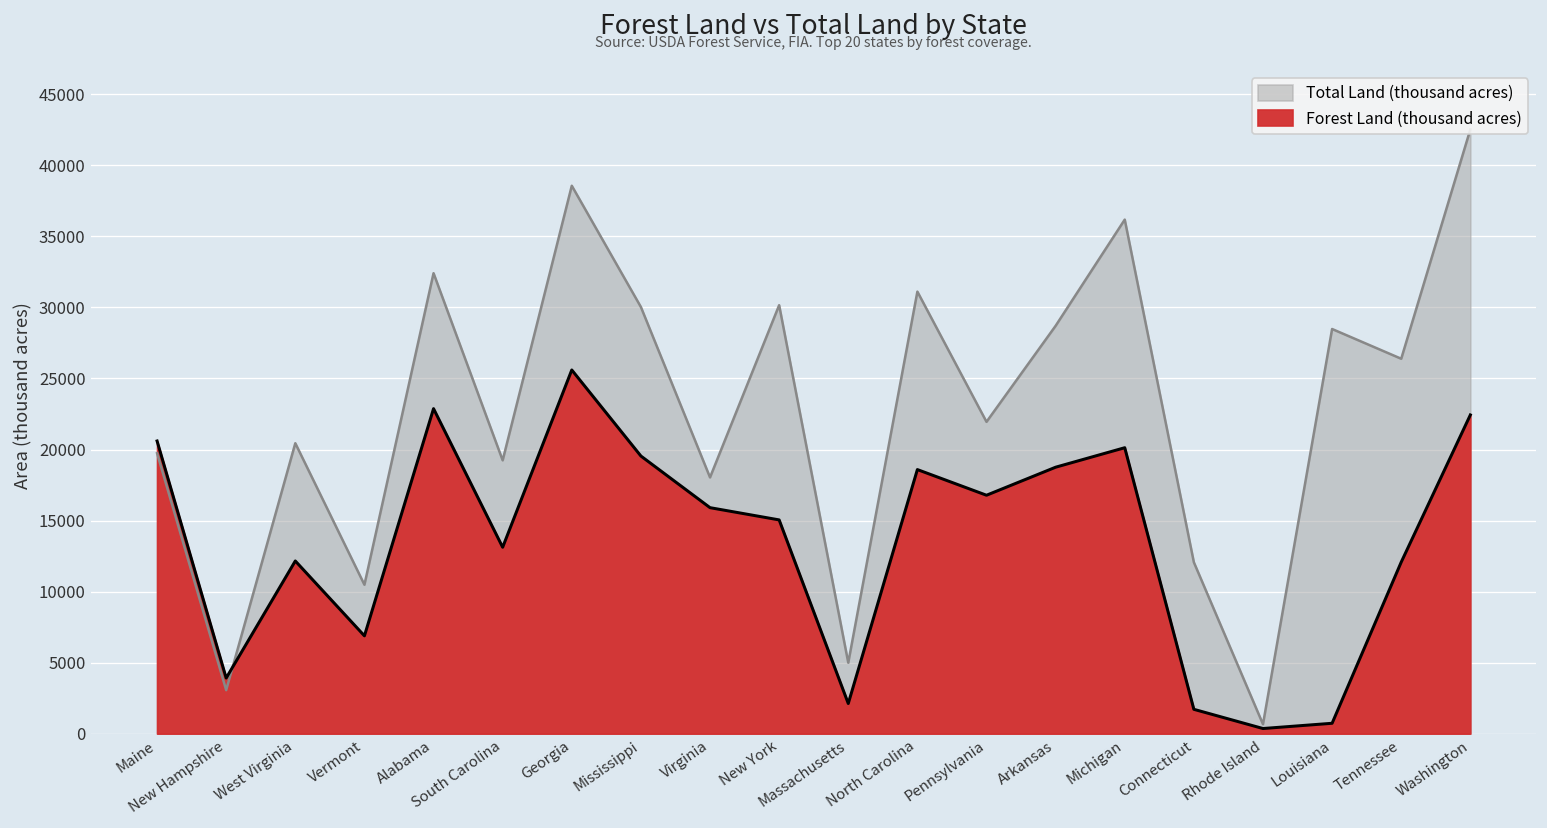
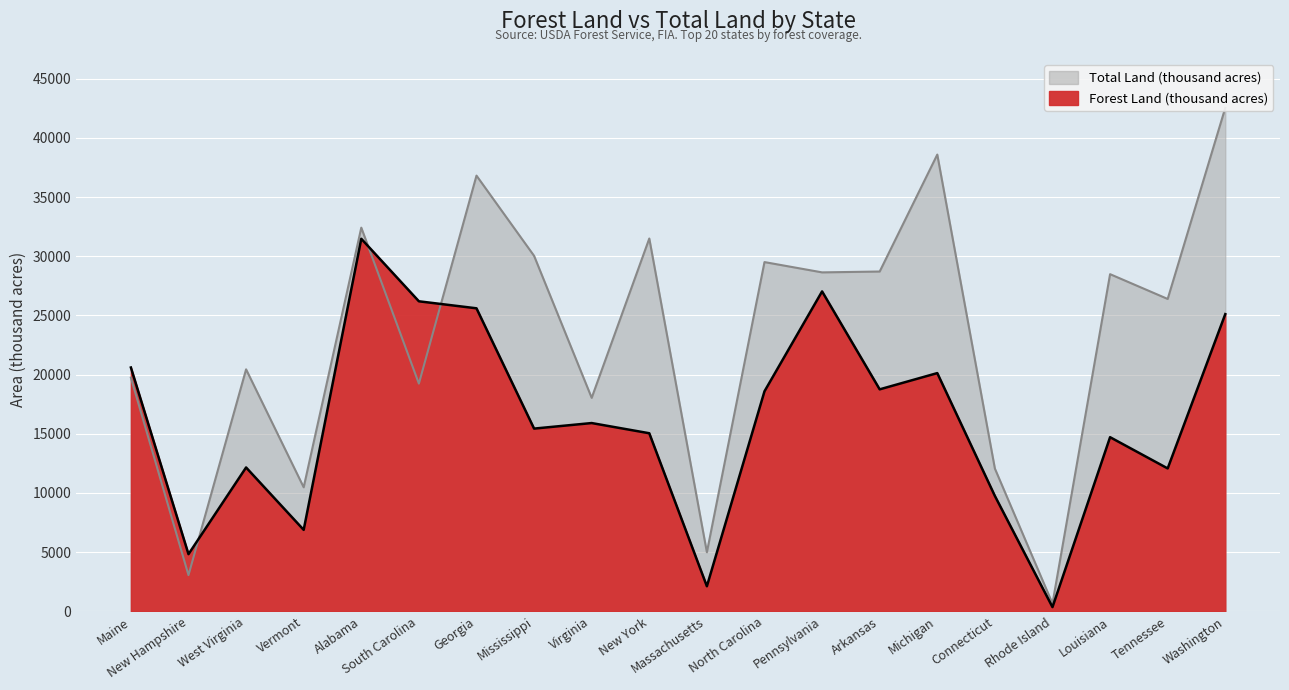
Forest Land (thousand acres), New Hampshire: 3900 -> 4800
Forest Land (thousand acres), Alabama: 22900 -> 31500
Forest Land (thousand acres), South Carolina: 13100 -> 26200
Total Land (thousand acres), Georgia: 38600 -> 36800
Forest Land (thousand acres), Mississippi: 19500 -> 15400
Total Land (thousand acres), New York: 30200 -> 31500
Total Land (thousand acres), North Carolina: 31100 -> 29500
Total Land (thousand acres), Pennsylvania: 21900 -> 28600
Forest Land (thousand acres), Pennsylvania: 16800 -> 27000
Total Land (thousand acres), Michigan: 36200 -> 38600
Forest Land (thousand acres), Connecticut: 1700 -> 9700
Forest Land (thousand acres), Louisiana: 700 -> 14700
Forest Land (thousand acres), Washington: 22400 -> 25100
